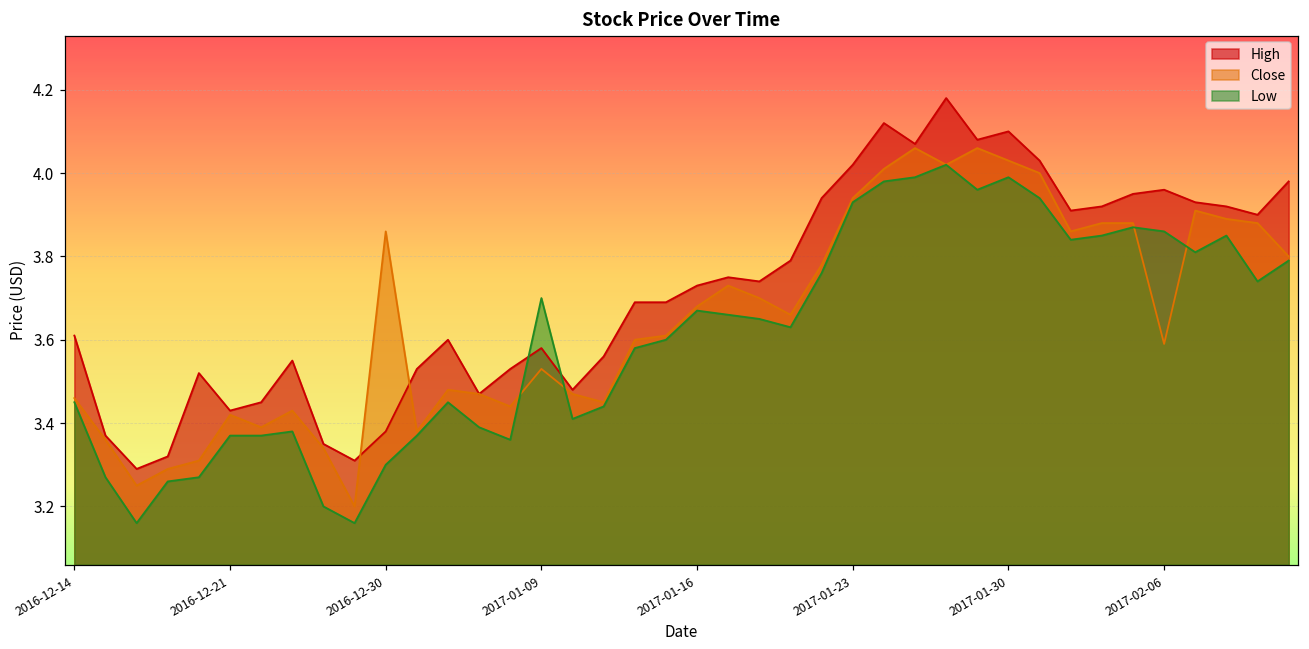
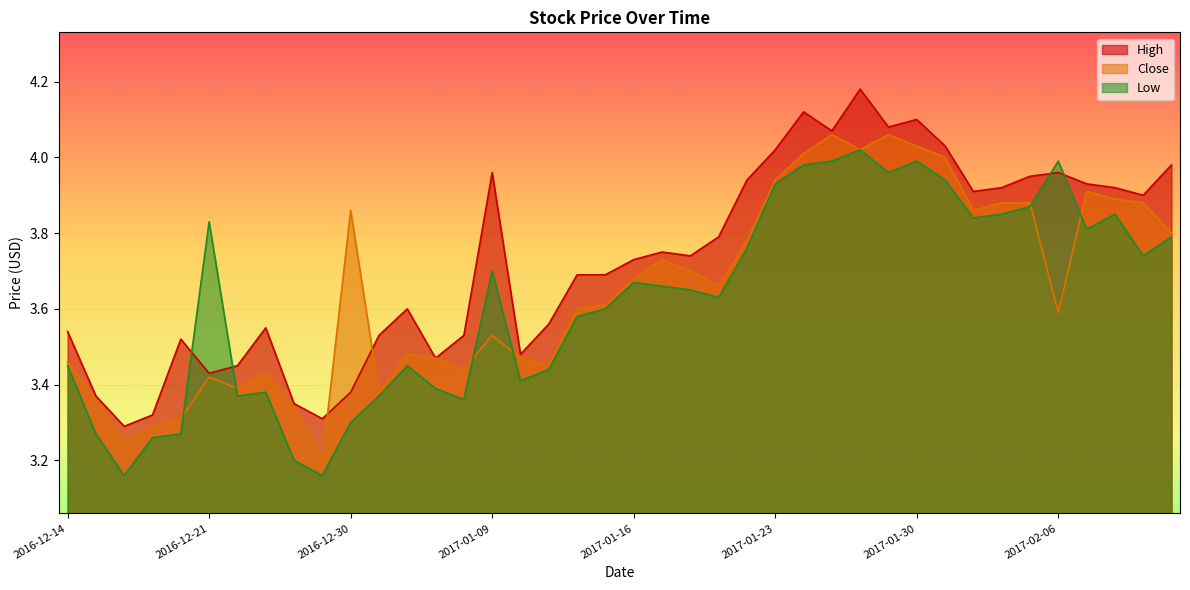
High, 2016-12-14: 3.61 -> 3.54
Low, 2016-12-21: 3.37 -> 3.83
High, 2017-01-09: 3.58 -> 3.96
Low, 2017-02-06: 3.86 -> 3.99
